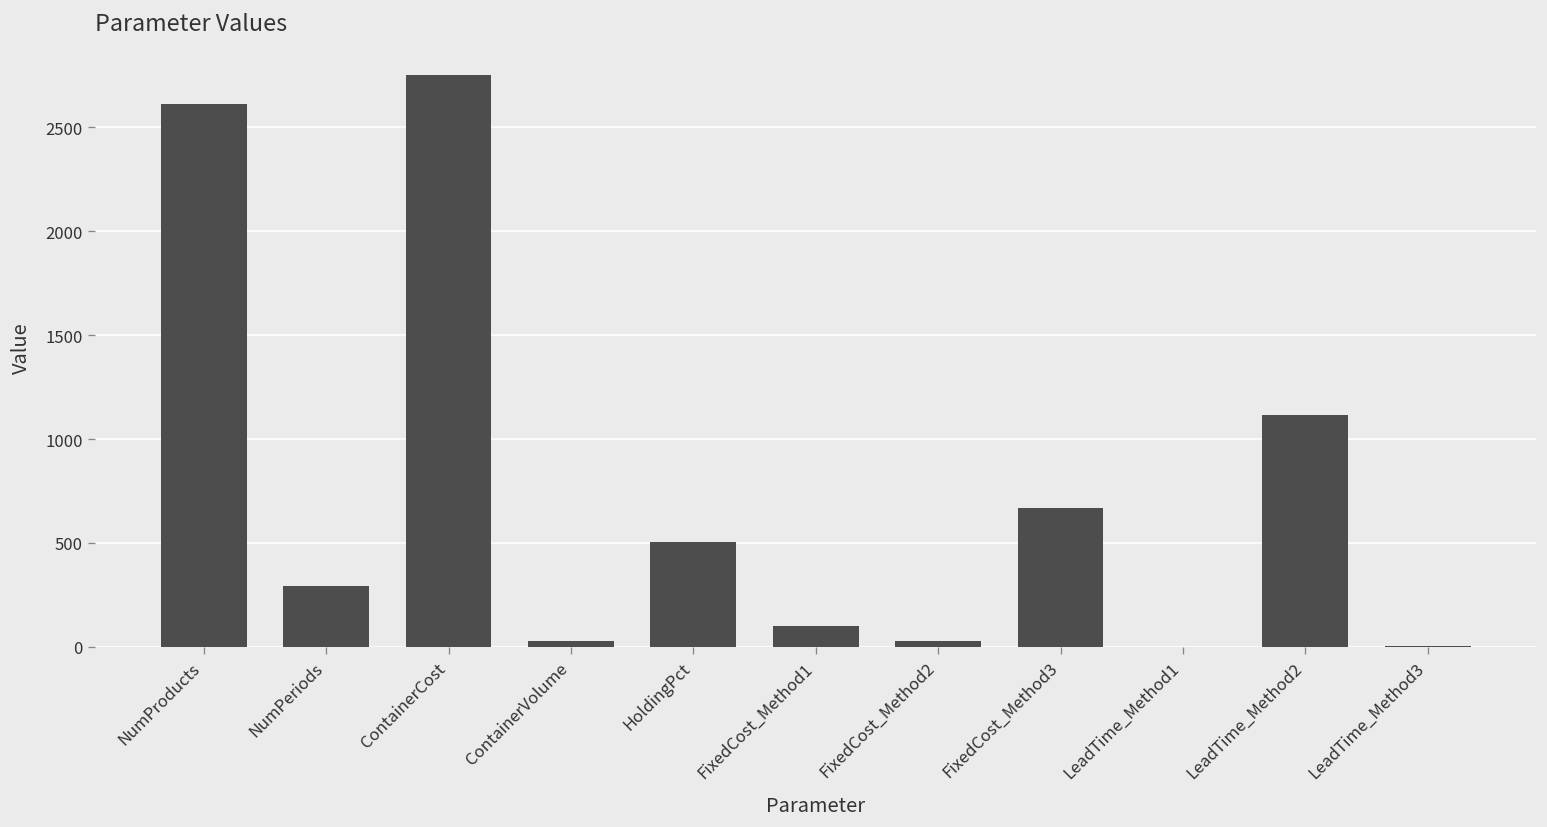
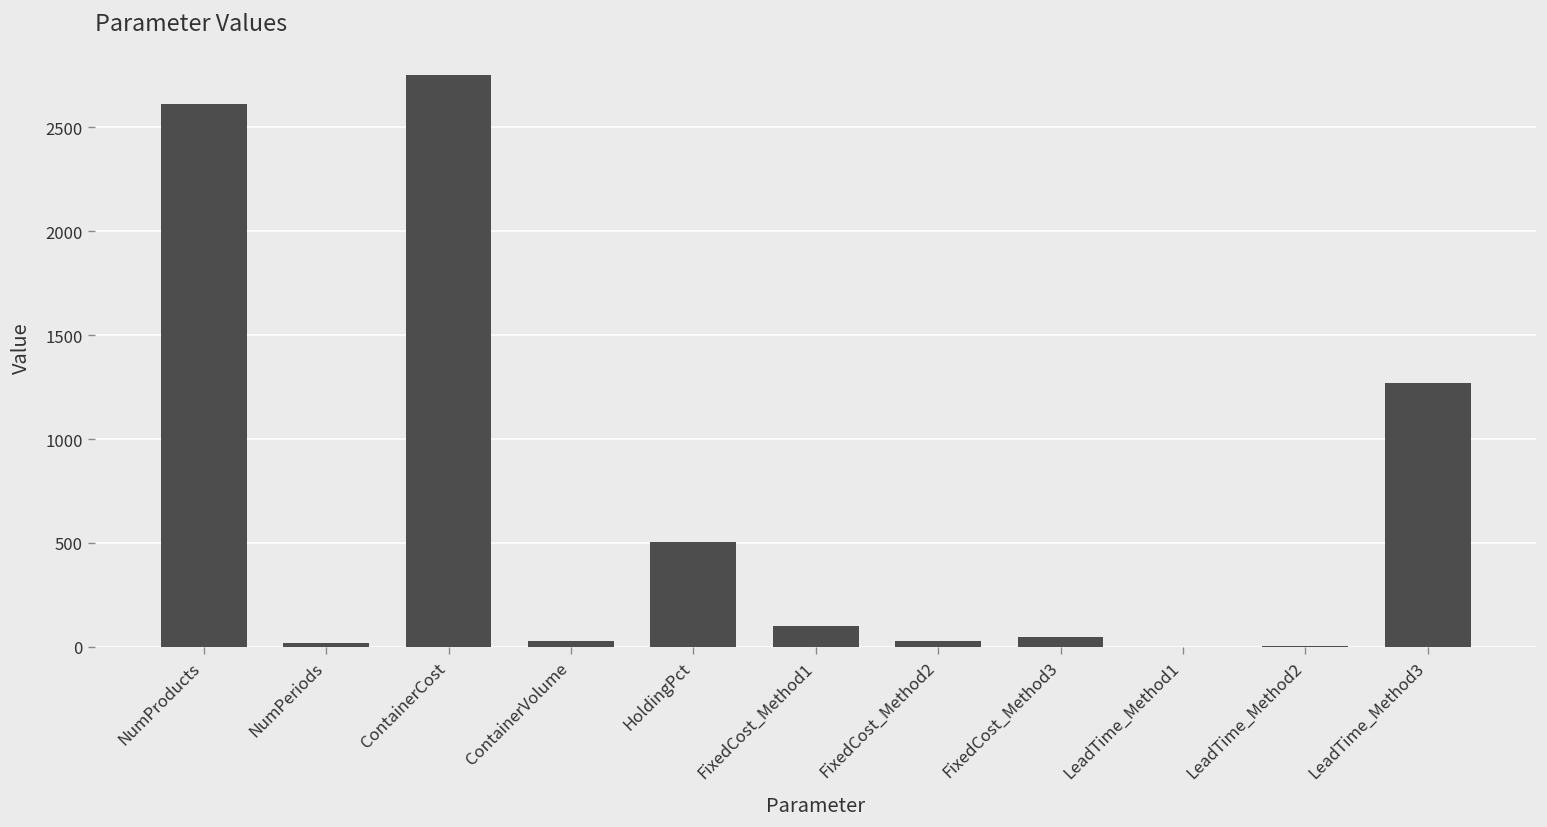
NumPeriods: 290 -> 20
FixedCost_Method3: 670 -> 50
LeadTime_Method2: 1120 -> 0
LeadTime_Method3: 0 -> 1270
